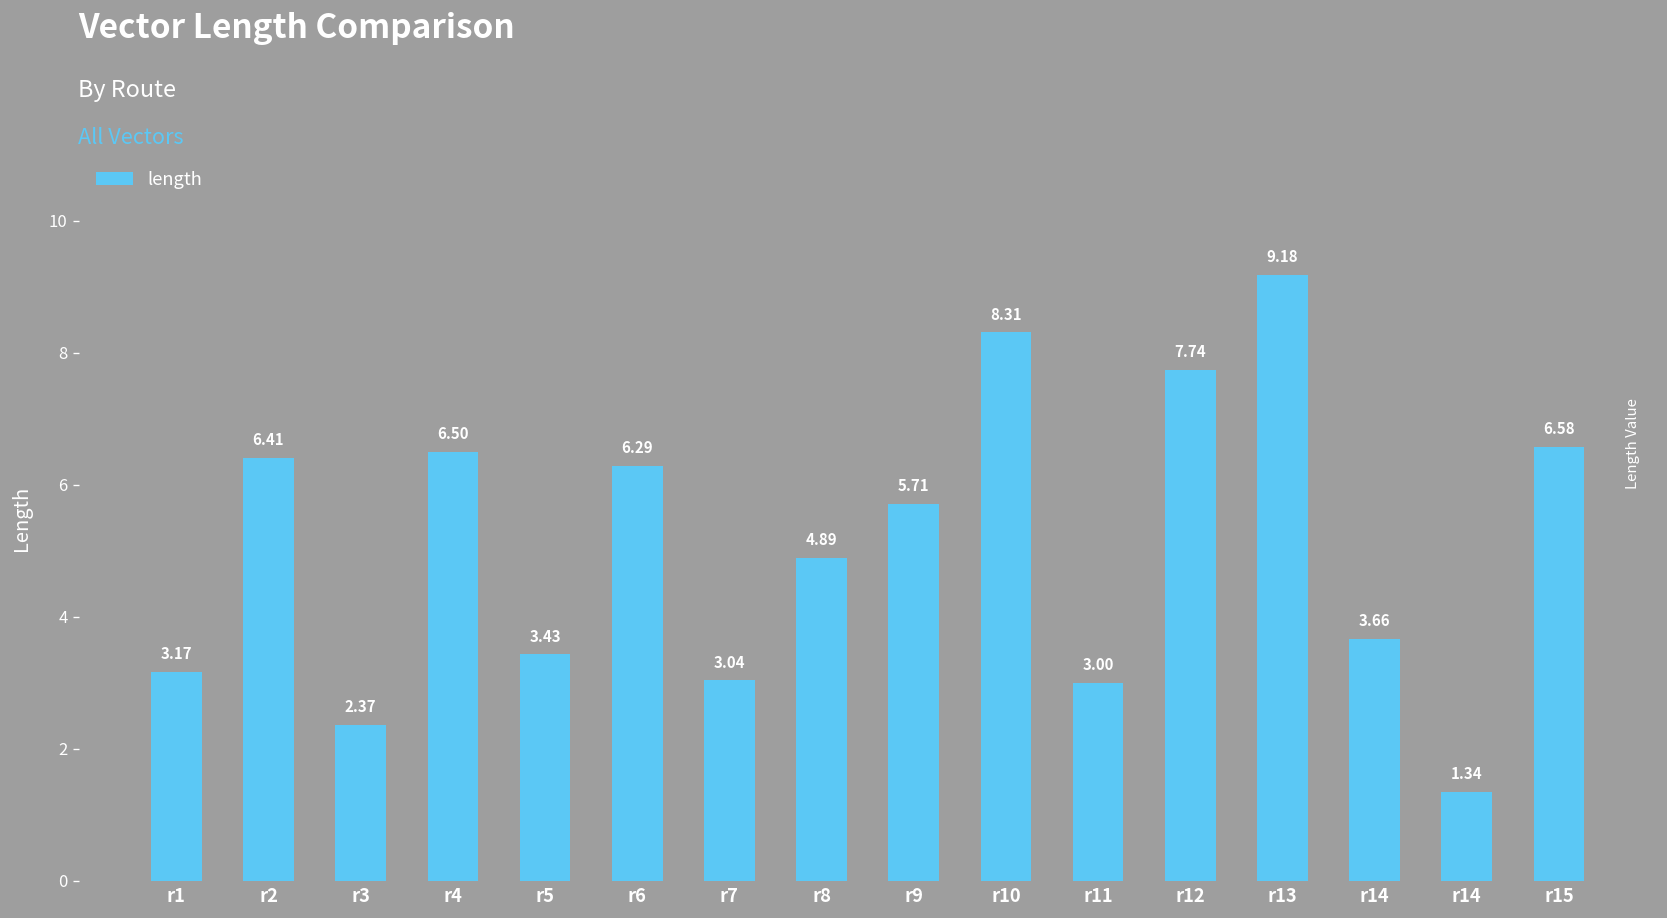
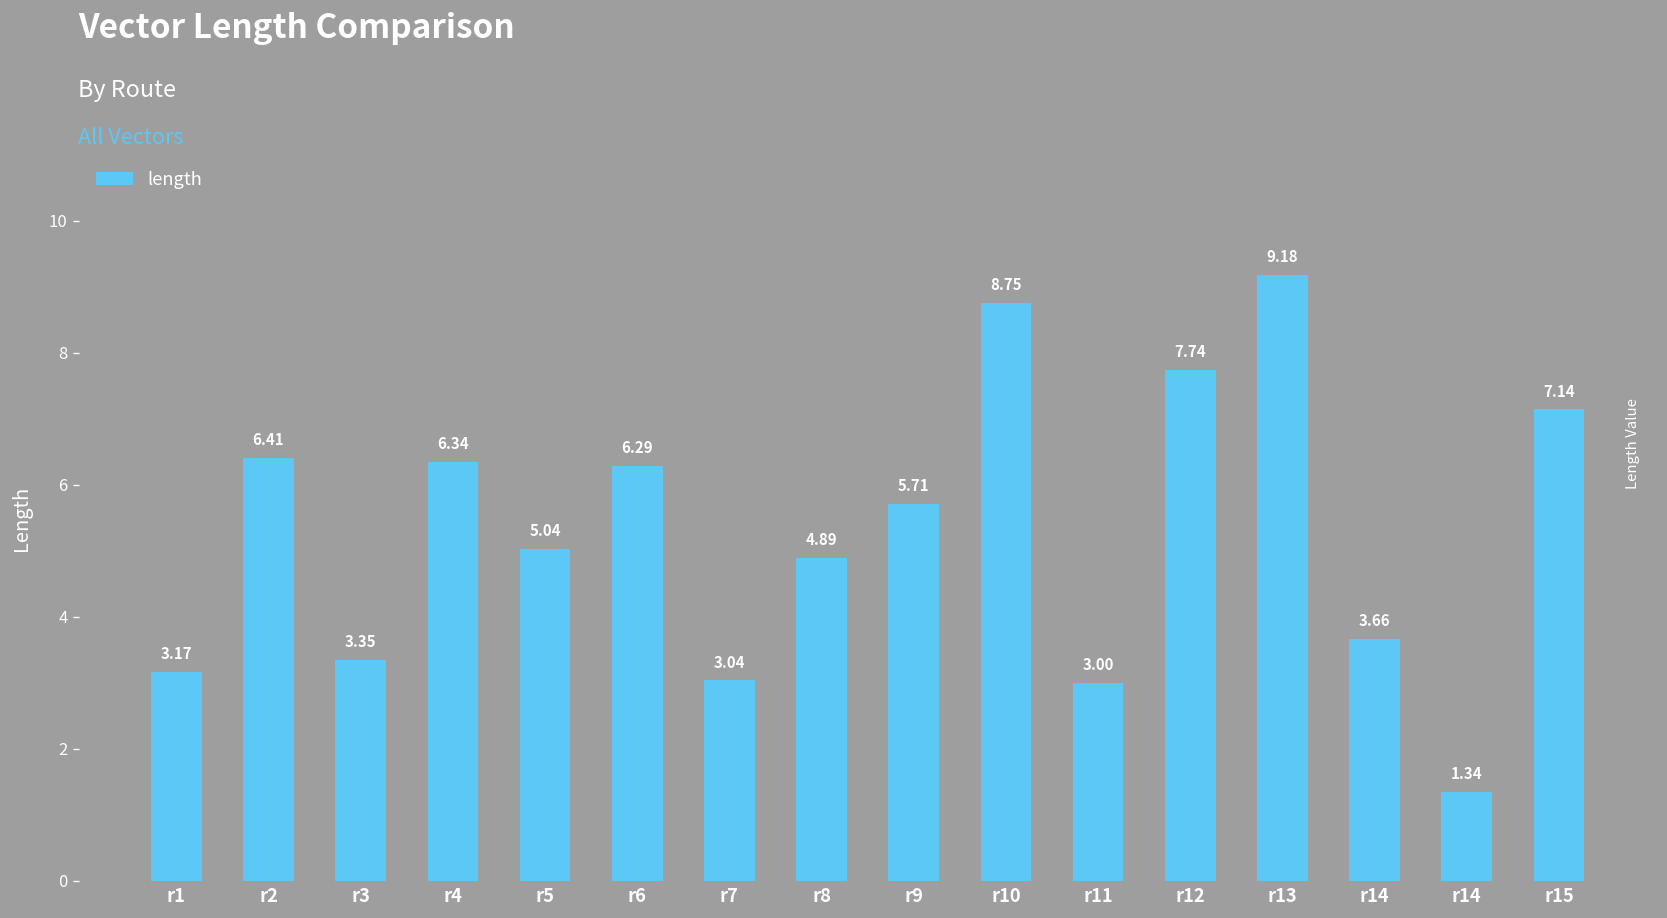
r3: 2.37 -> 3.35
r4: 6.50 -> 6.34
r5: 3.43 -> 5.04
r10: 8.31 -> 8.75
r15: 6.58 -> 7.14
